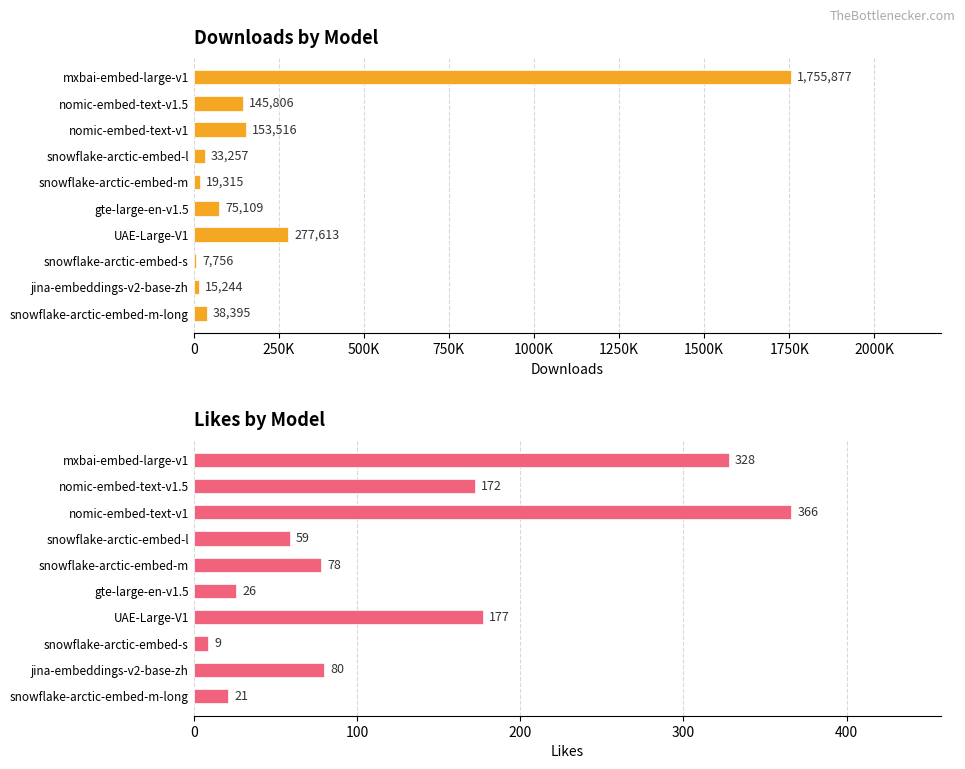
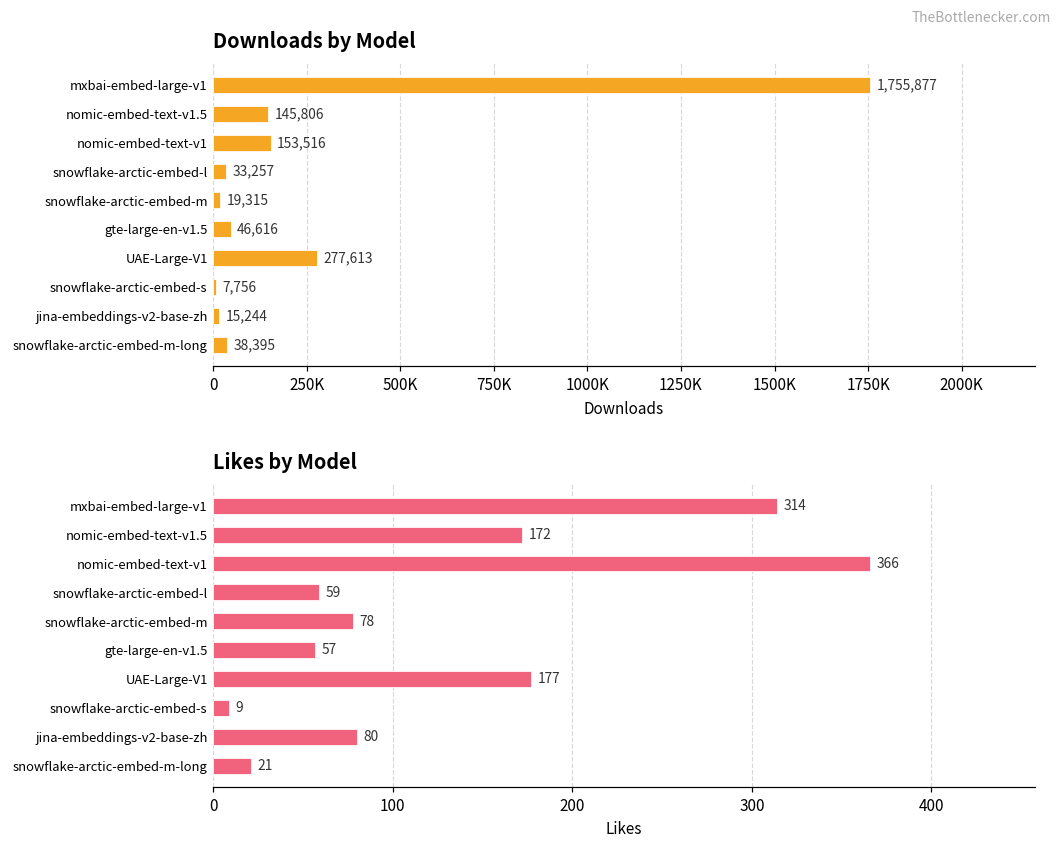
Downloads by Model, gte-large-en-v1.5: 75,109 -> 46,616
Likes by Model, mxbai-embed-large-v1: 328 -> 314
Likes by Model, gte-large-en-v1.5: 26 -> 57
